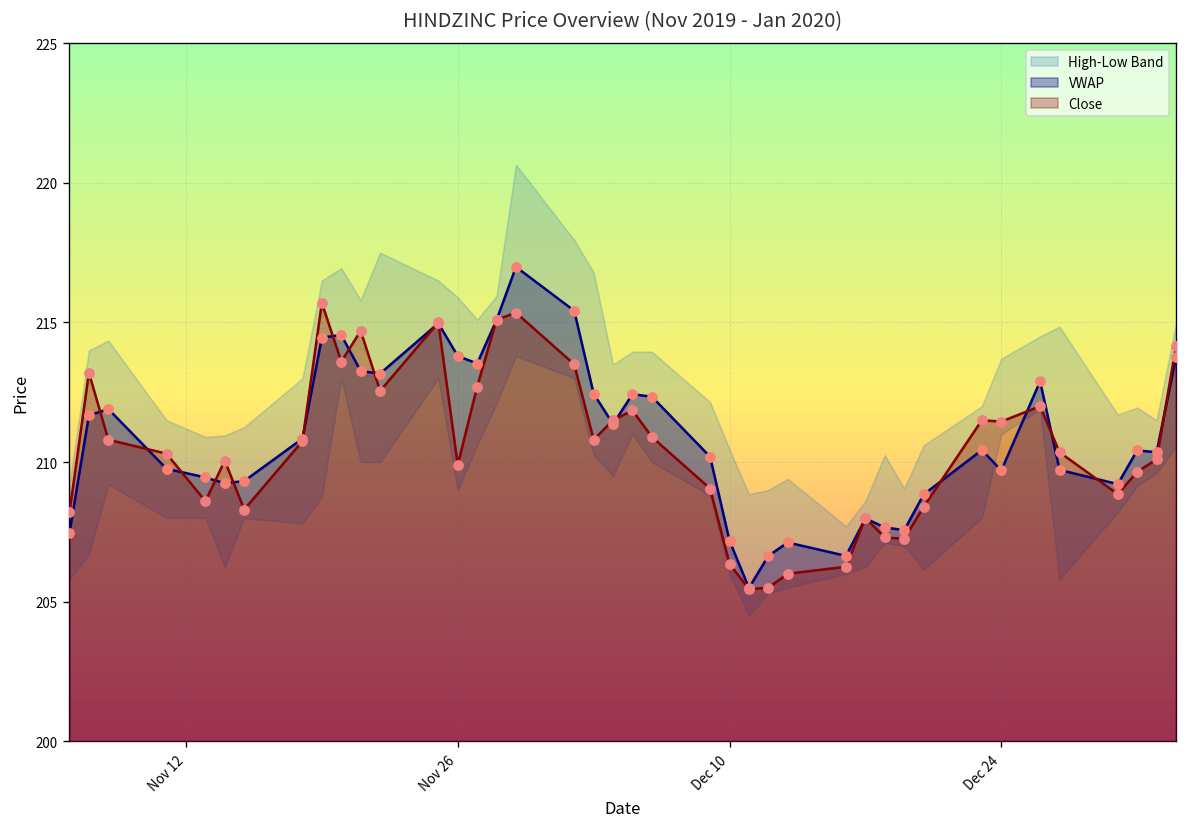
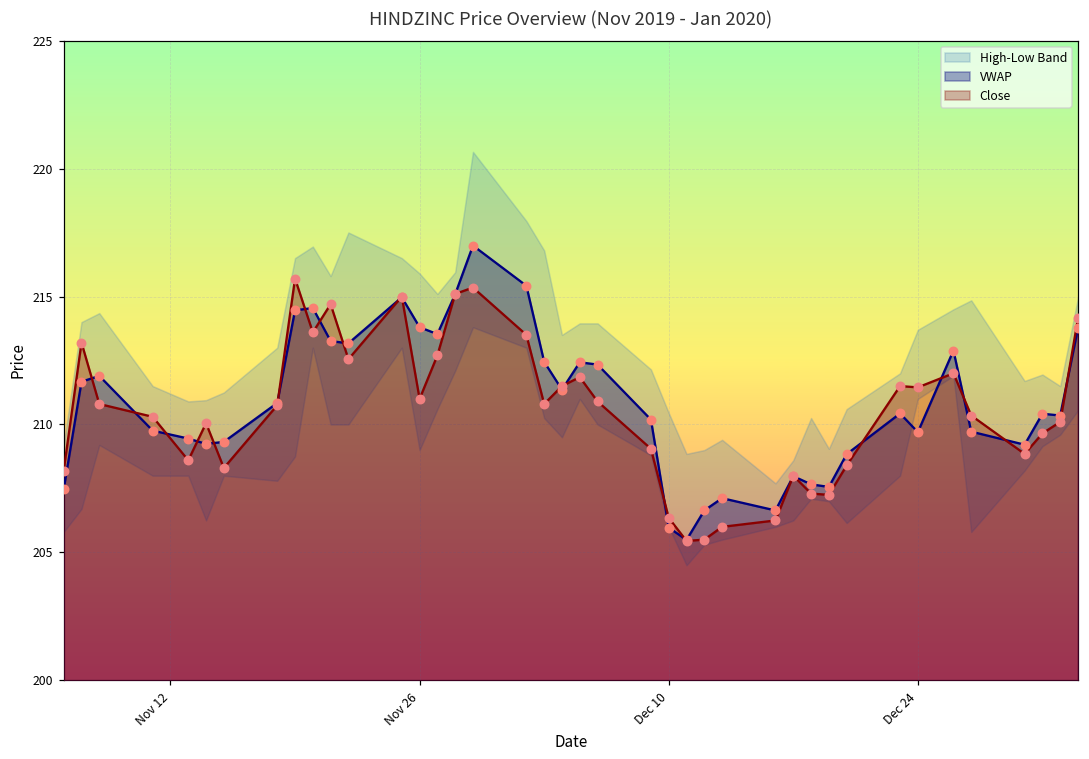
Close, Nov 26: 209.9 -> 211.0
VWAP, Dec 10: 207.2 -> 206.0
